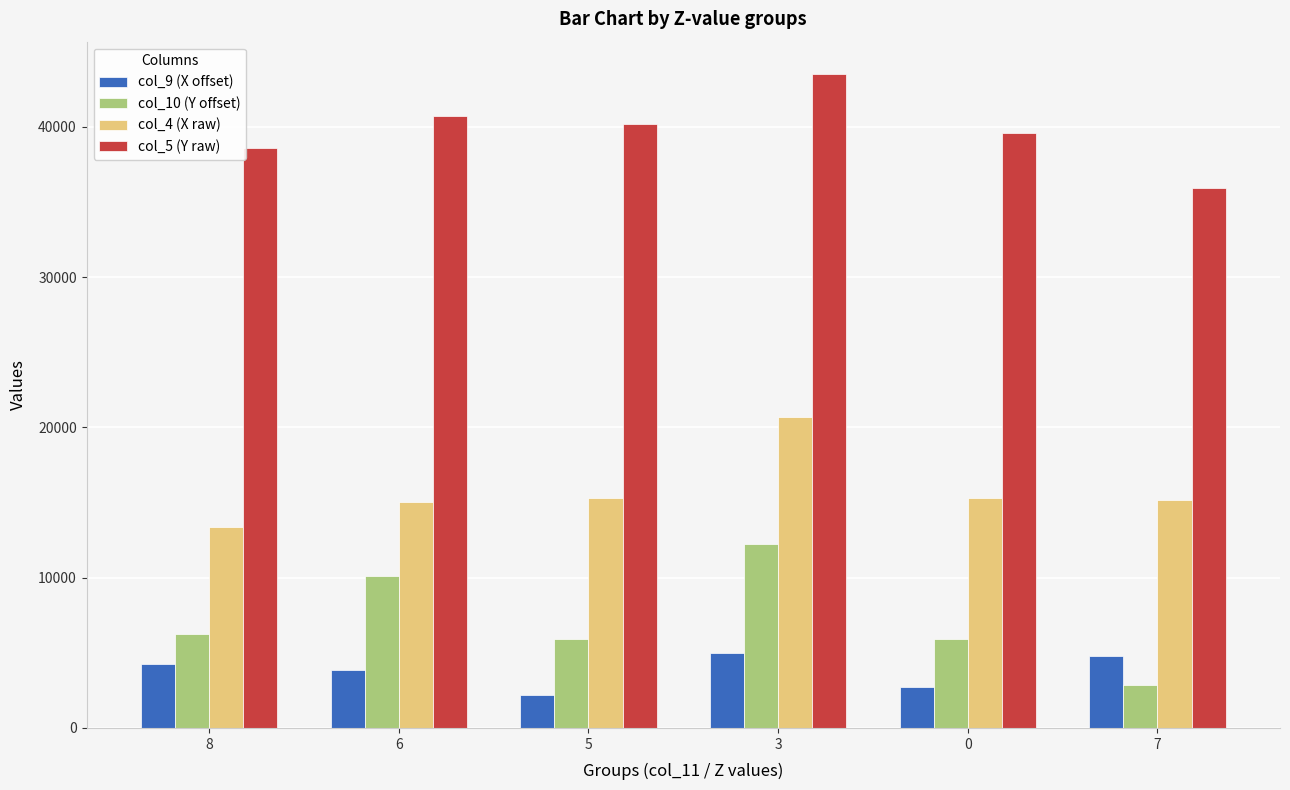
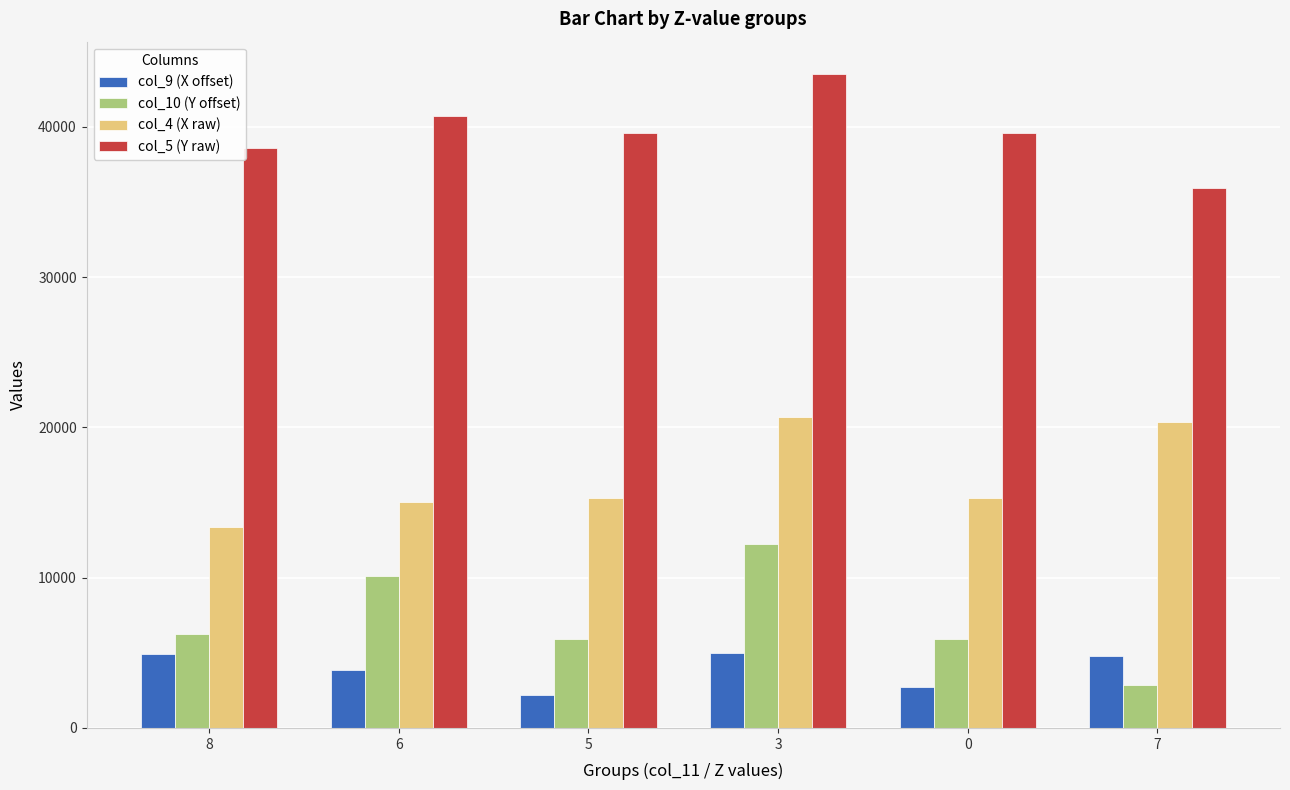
col_9 (X offset), 8: 4300 -> 4900
col_5 (Y raw), 5: 40200 -> 39600
col_4 (X raw), 7: 15200 -> 20300
